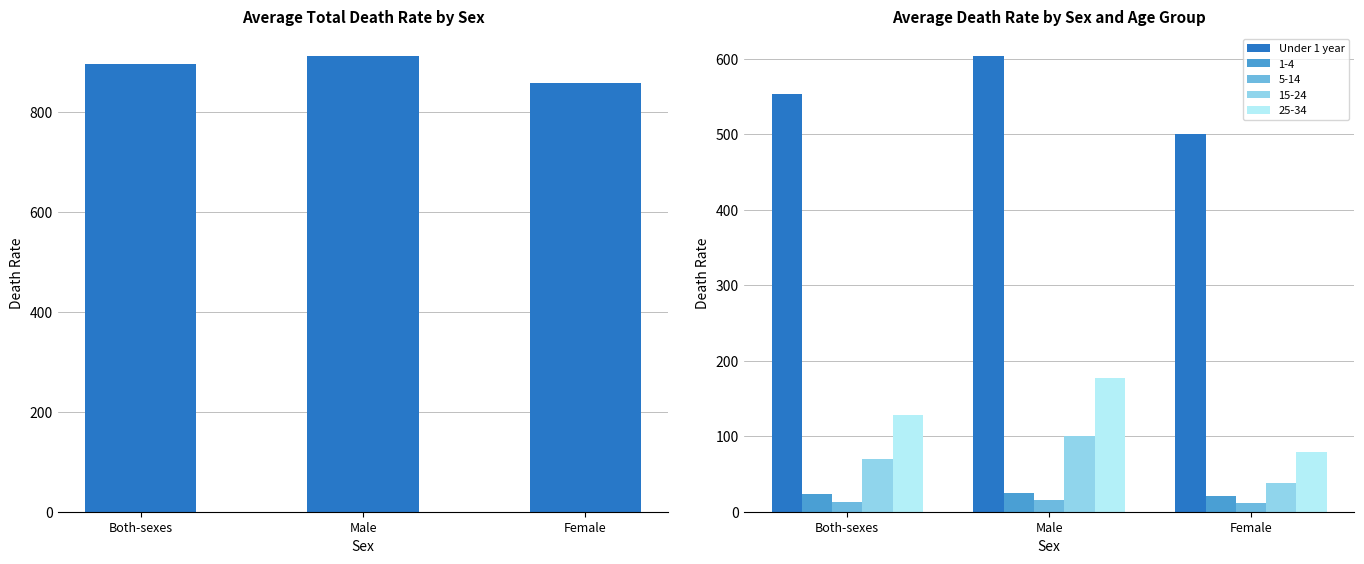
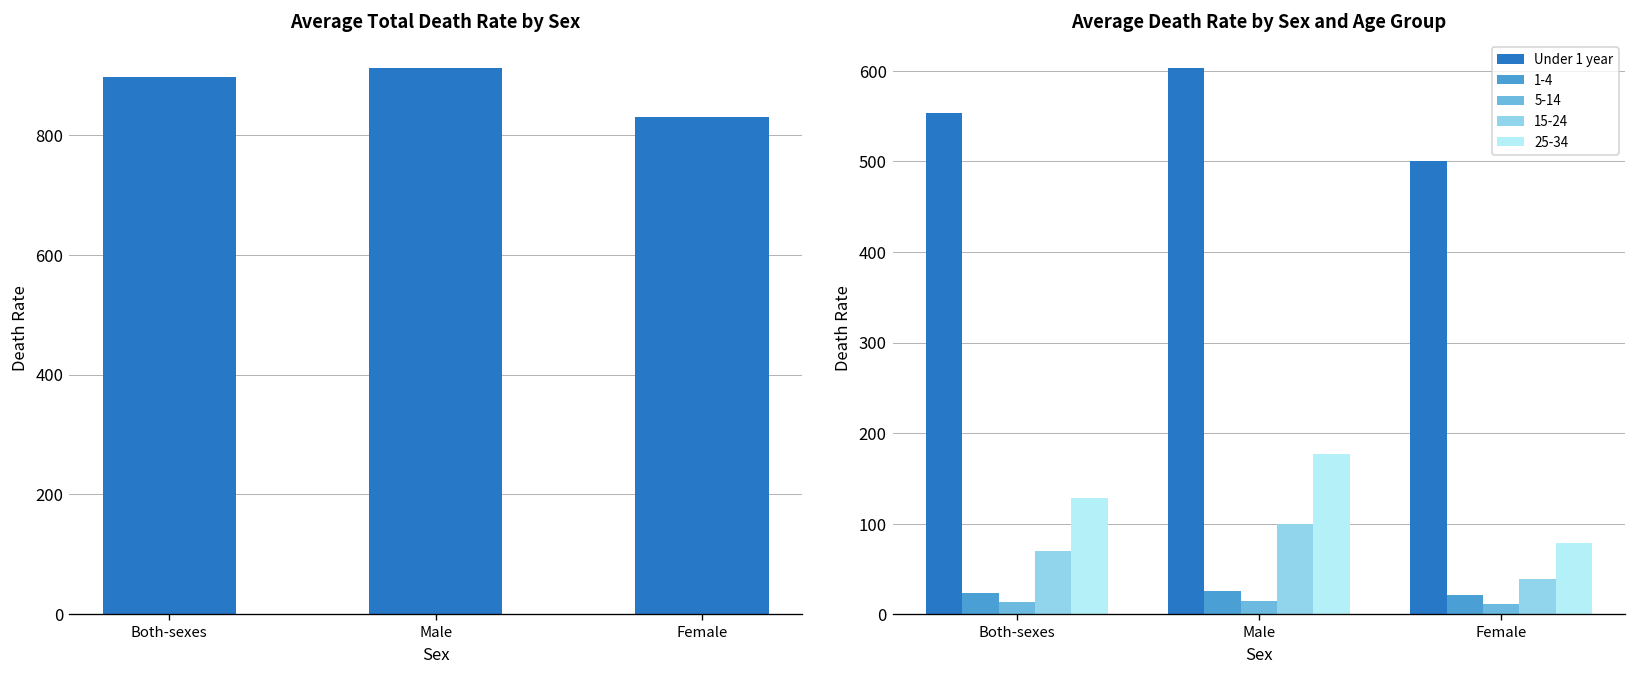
Average Total Death Rate by Sex, Female: 860 -> 830
